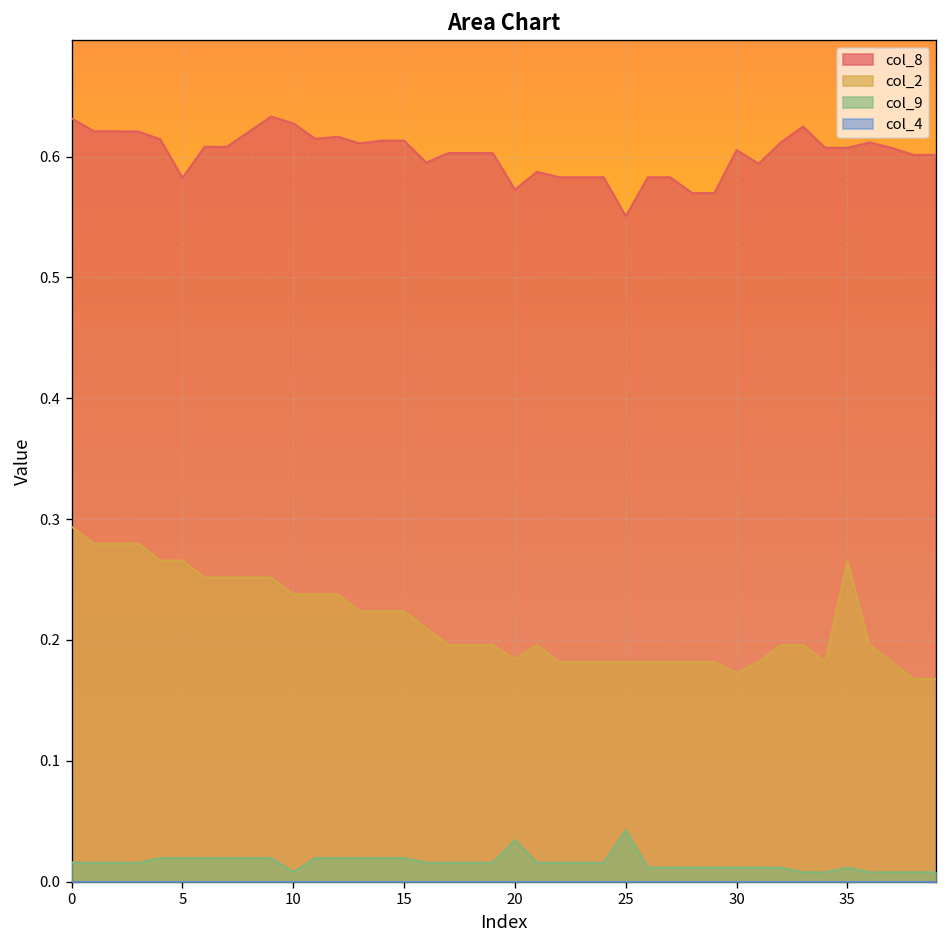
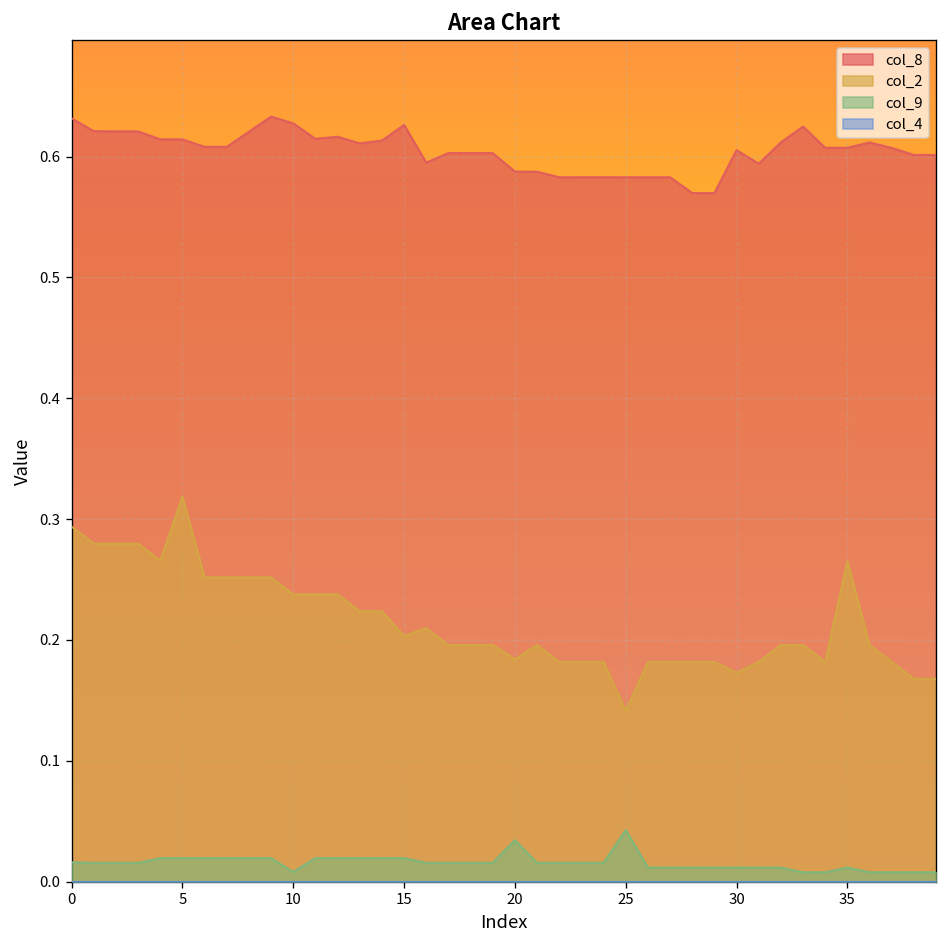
col_8, 5: 0.582 -> 0.614
col_2, 5: 0.266 -> 0.319
col_8, 15: 0.613 -> 0.626
col_2, 15: 0.224 -> 0.203
col_8, 20: 0.573 -> 0.588
col_8, 25: 0.551 -> 0.583
col_2, 25: 0.182 -> 0.141
